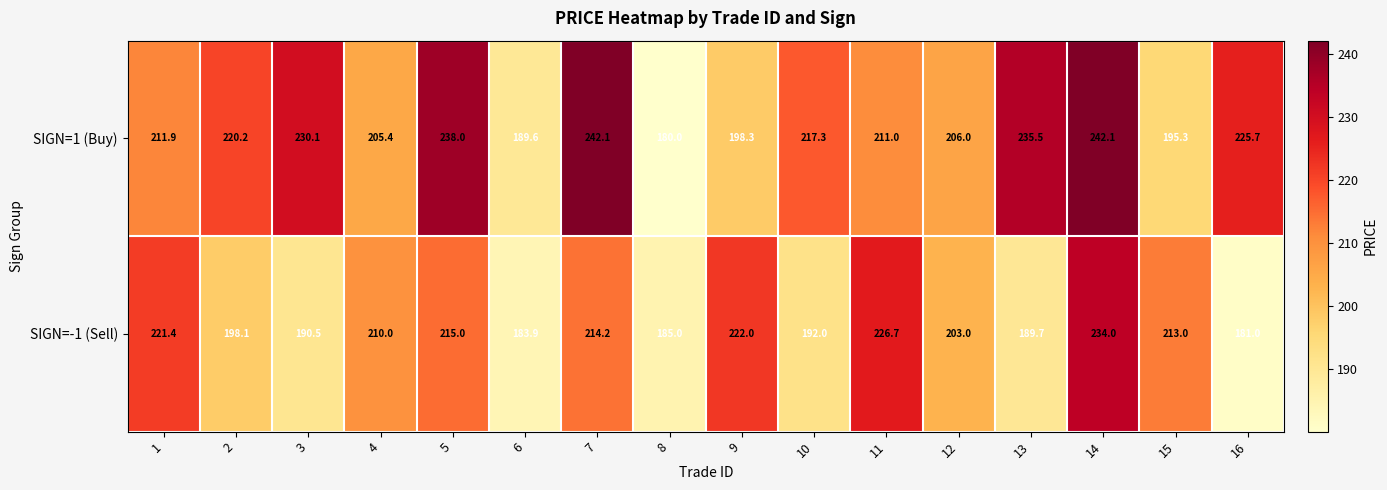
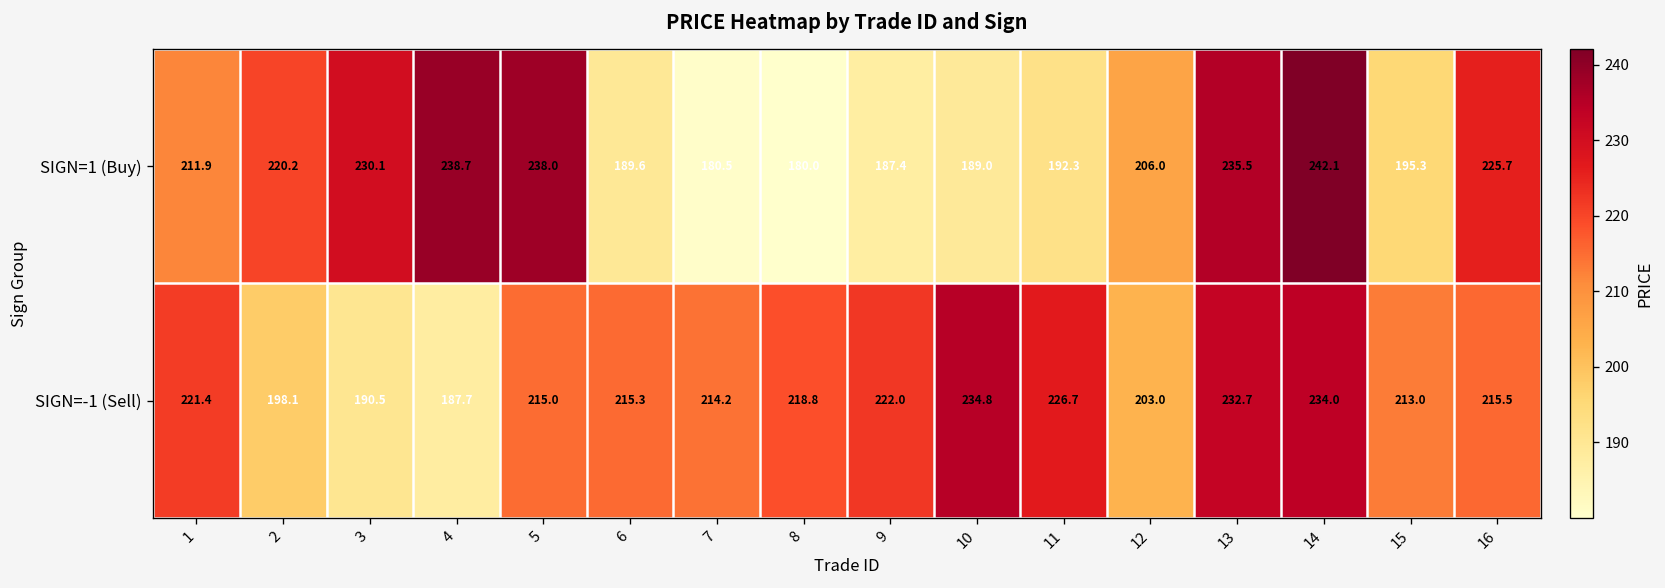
SIGN=1 (Buy), 4: 205.4 -> 238.7
SIGN=1 (Buy), 7: 242.1 -> 180.5
SIGN=1 (Buy), 9: 198.3 -> 187.4
SIGN=1 (Buy), 10: 217.3 -> 189.0
SIGN=1 (Buy), 11: 211.0 -> 192.3
SIGN=-1 (Sell), 4: 210.0 -> 187.7
SIGN=-1 (Sell), 6: 183.9 -> 215.3
SIGN=-1 (Sell), 8: 185.0 -> 218.8
SIGN=-1 (Sell), 10: 192.0 -> 234.8
SIGN=-1 (Sell), 13: 189.7 -> 232.7
SIGN=-1 (Sell), 16: 181.0 -> 215.5
